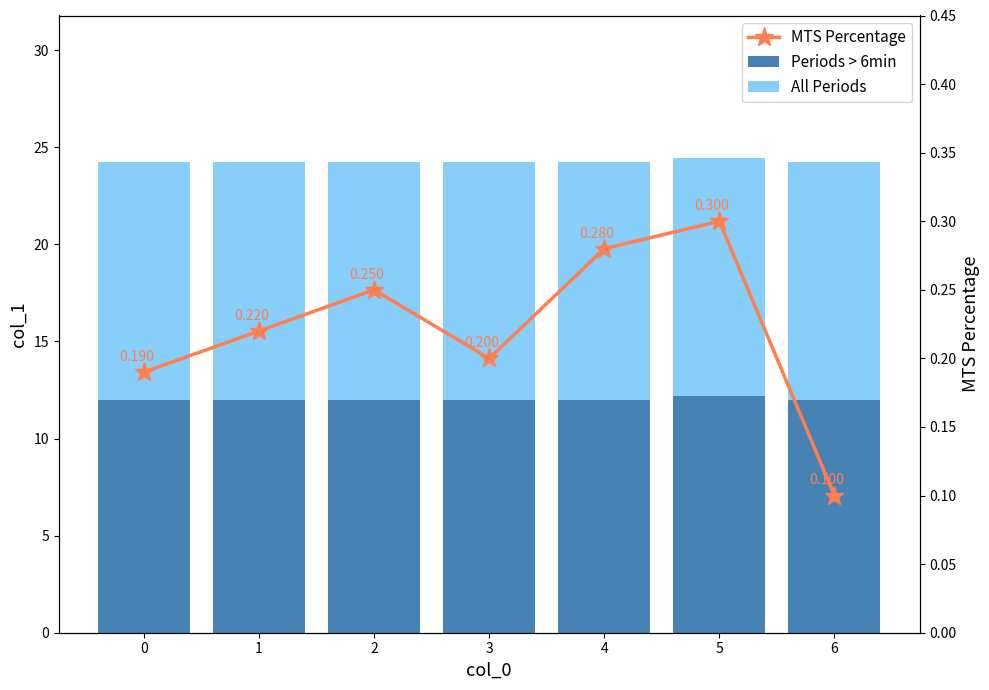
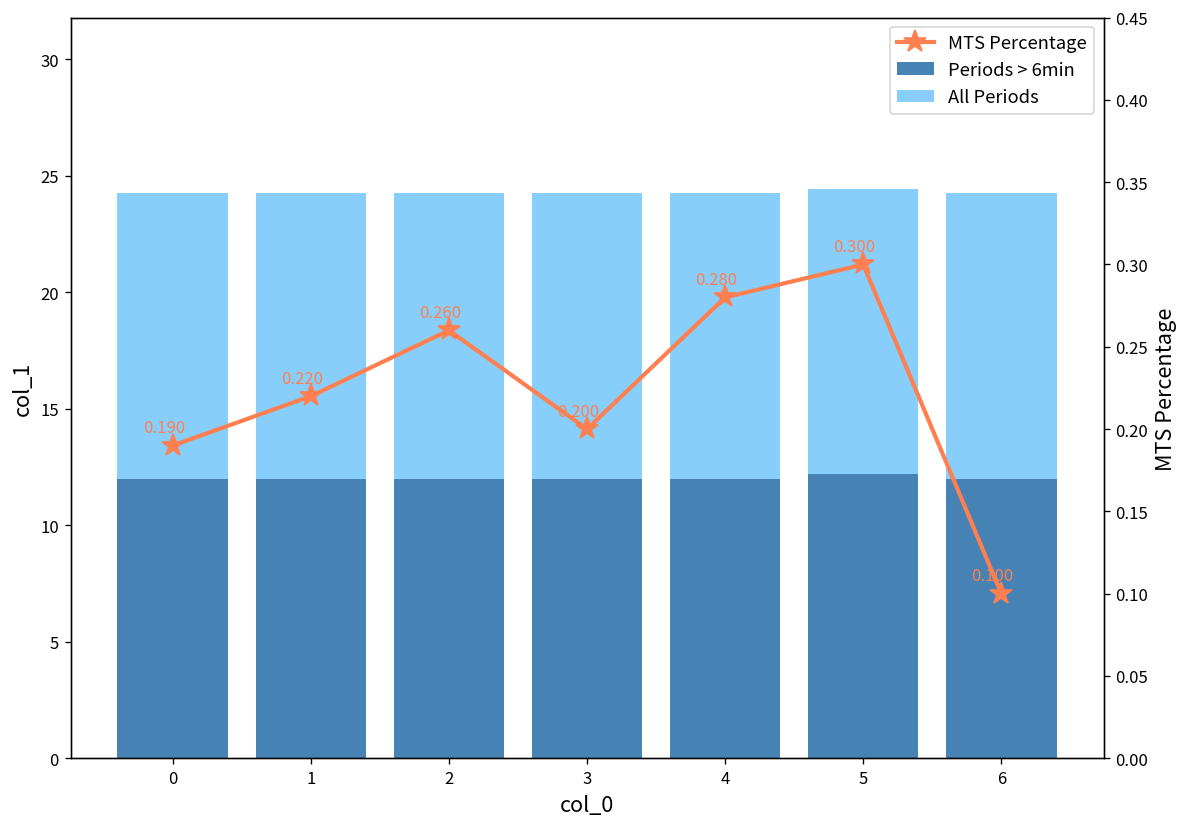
MTS Percentage, 2: 0.250 -> 0.260
